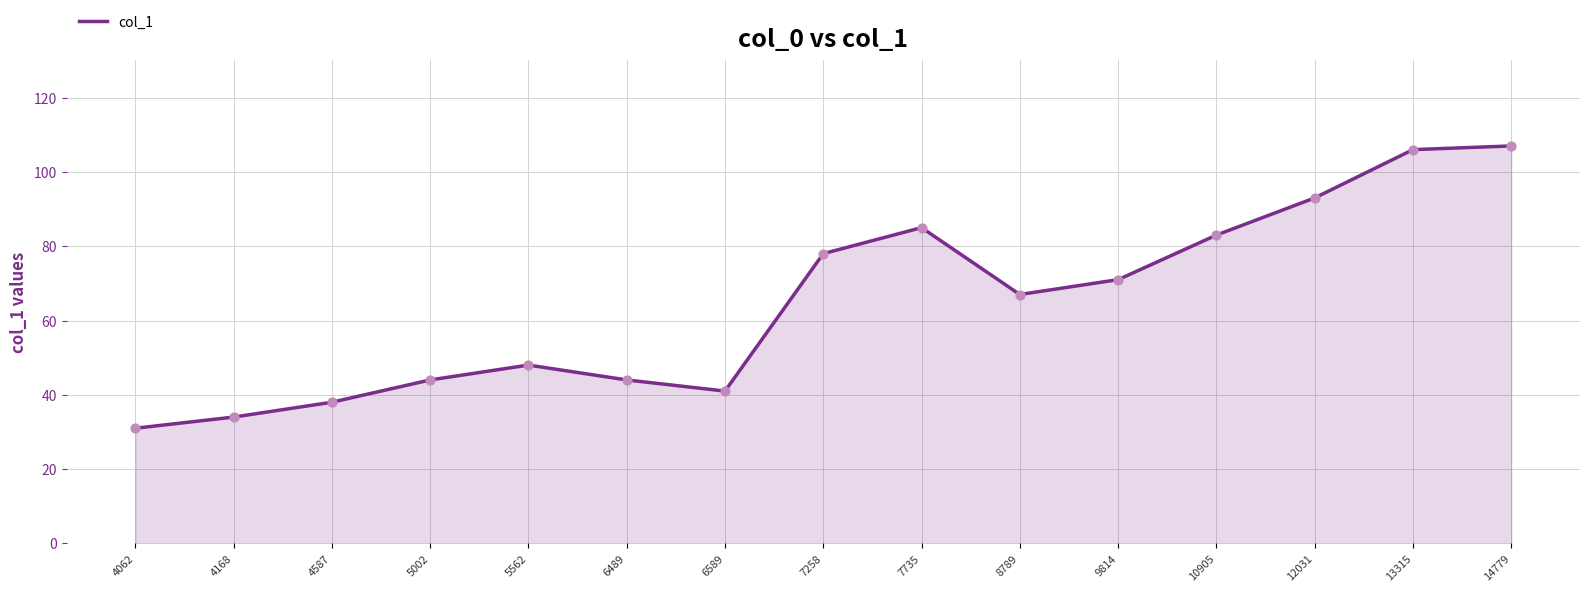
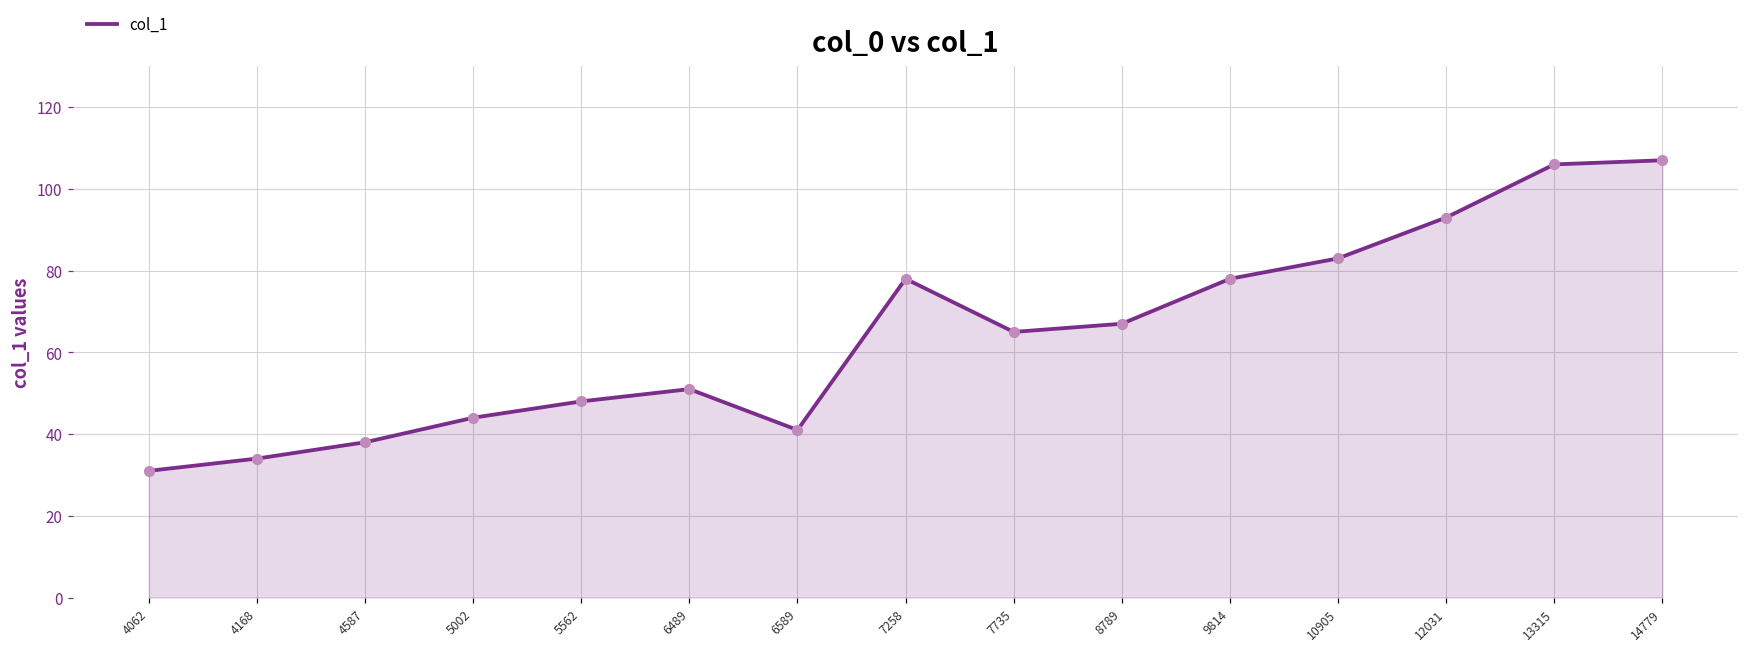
6489: 44 -> 51
7735: 85 -> 65
9814: 71 -> 78
